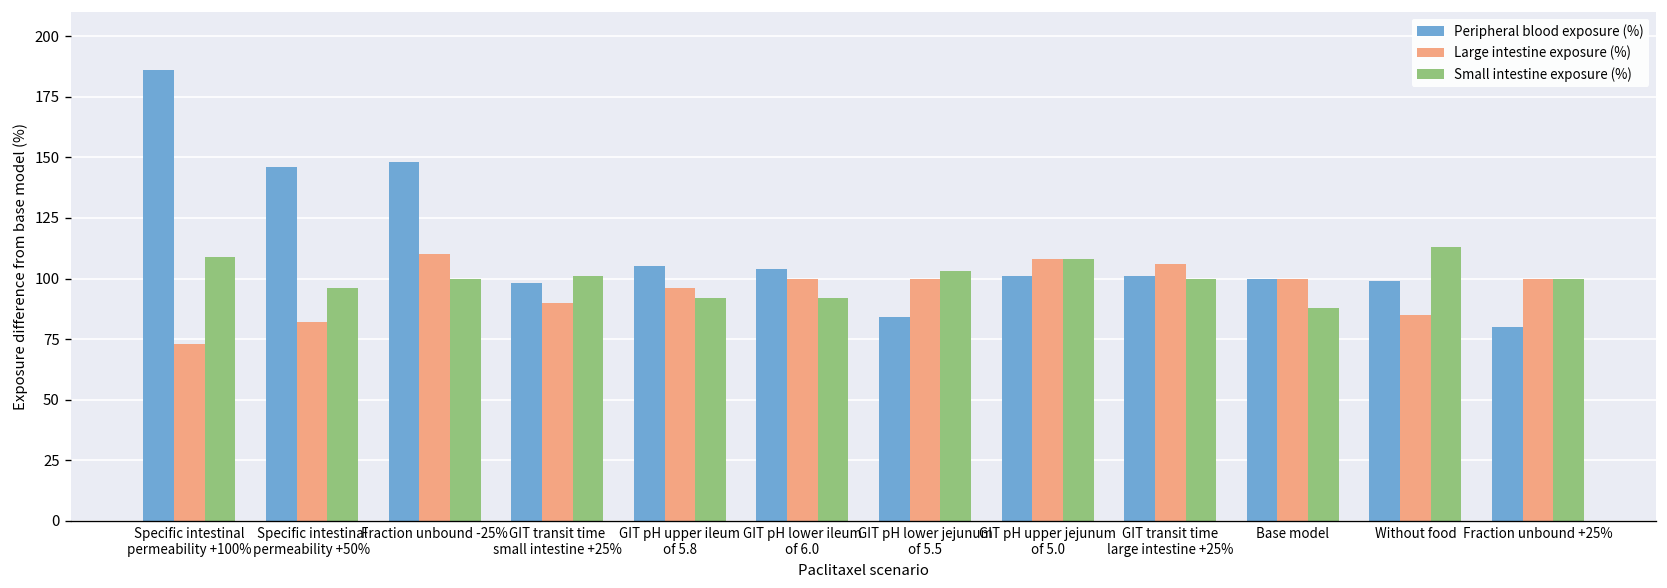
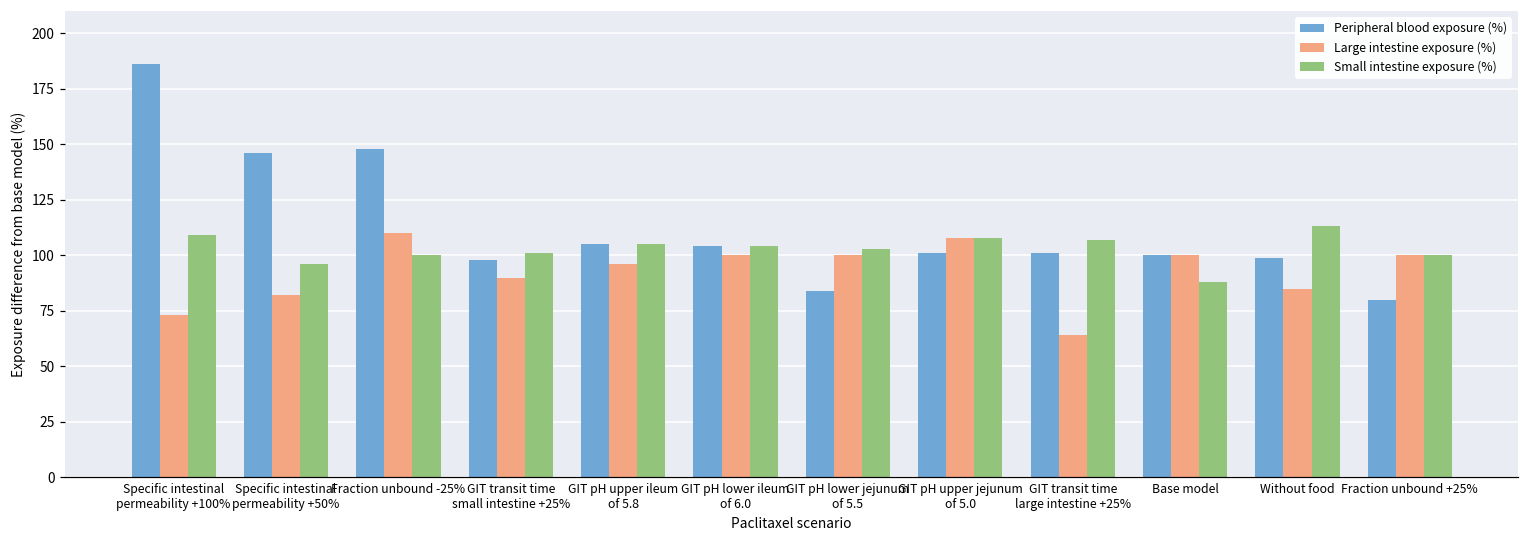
Small intestine exposure (%), GIT pH upper ileum of 5.8: 92 -> 105
Small intestine exposure (%), GIT pH lower ileum of 6.0: 92 -> 104
Large intestine exposure (%), GIT transit time large intestine +25%: 106 -> 64
Small intestine exposure (%), GIT transit time large intestine +25%: 100 -> 107
